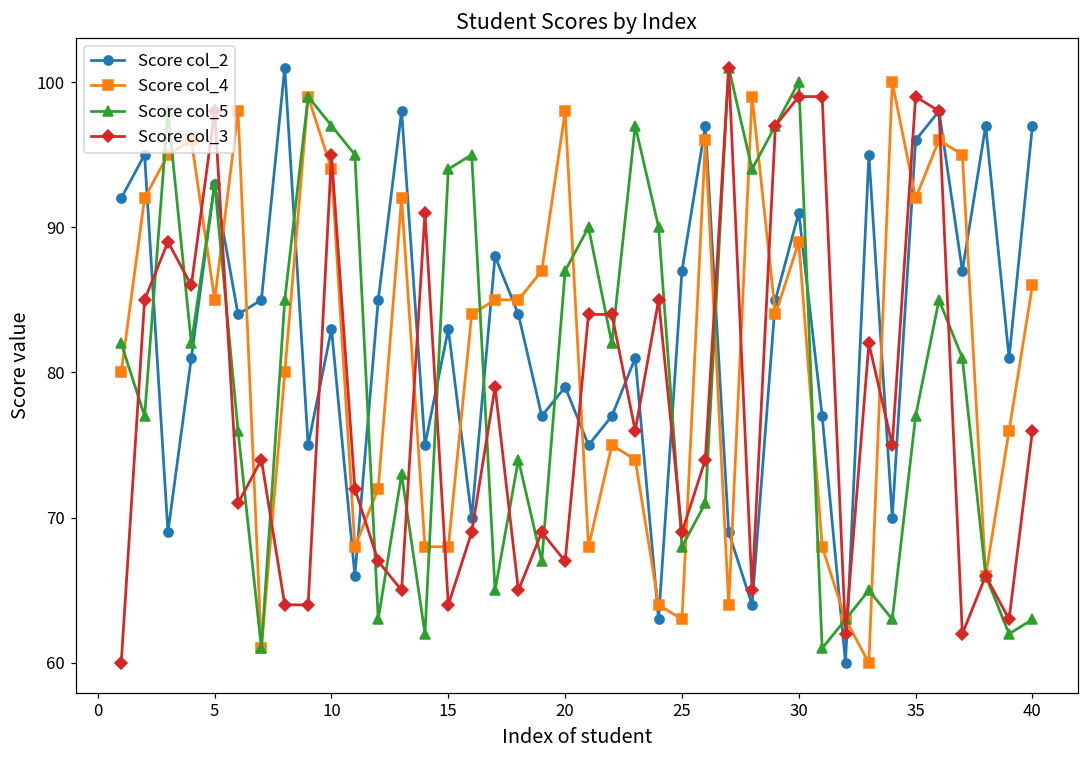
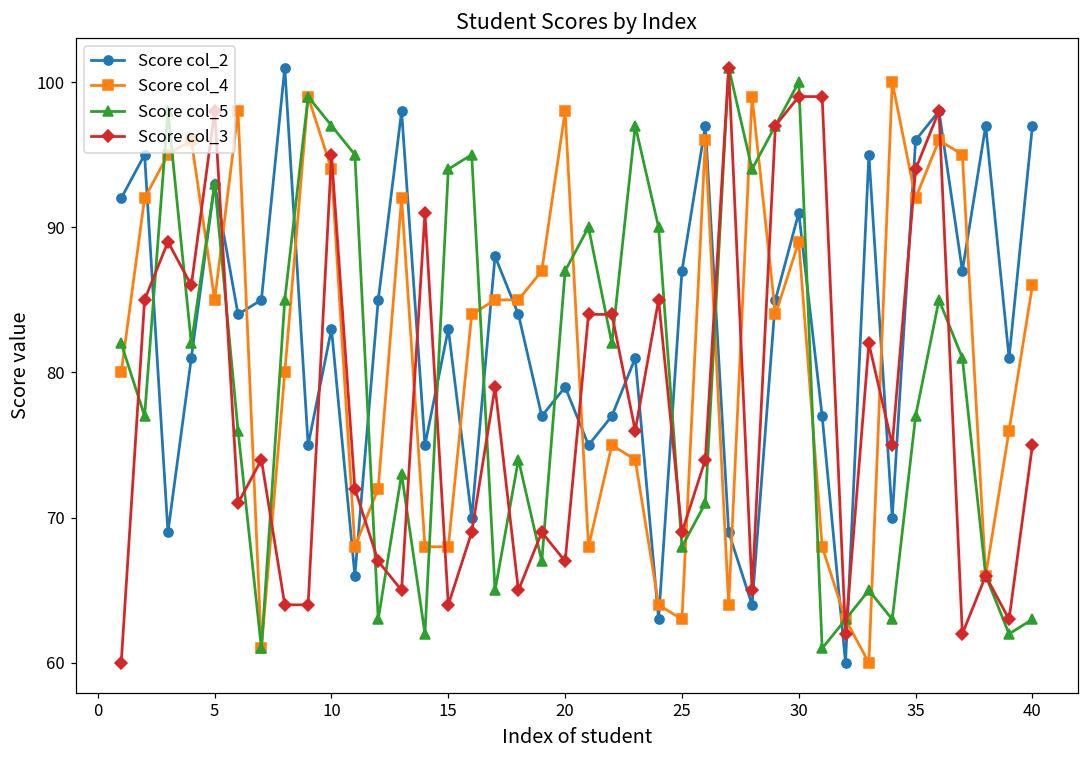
Score col_3, 35: 99 -> 94
Score col_3, 40: 76 -> 75
